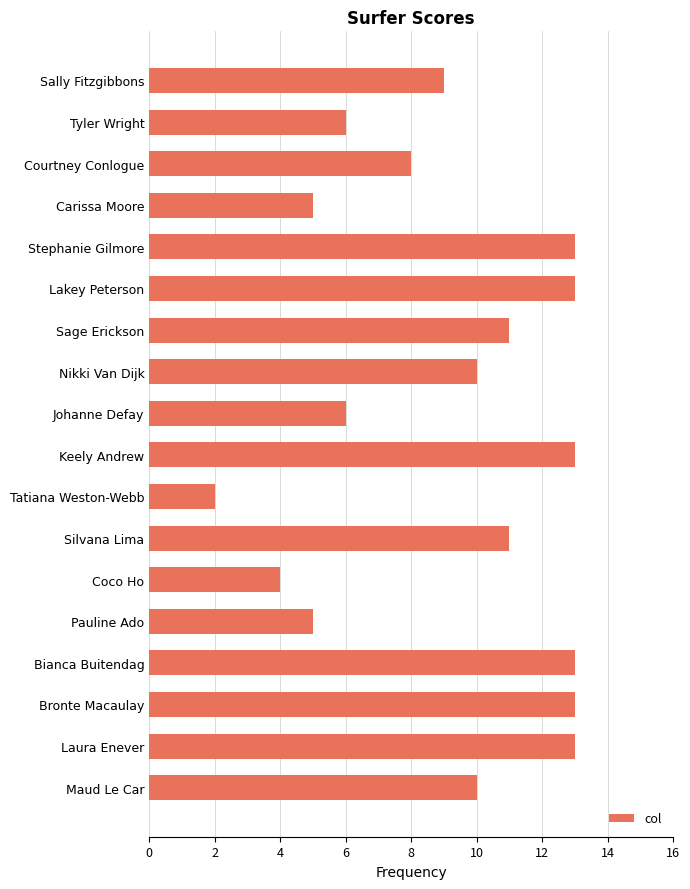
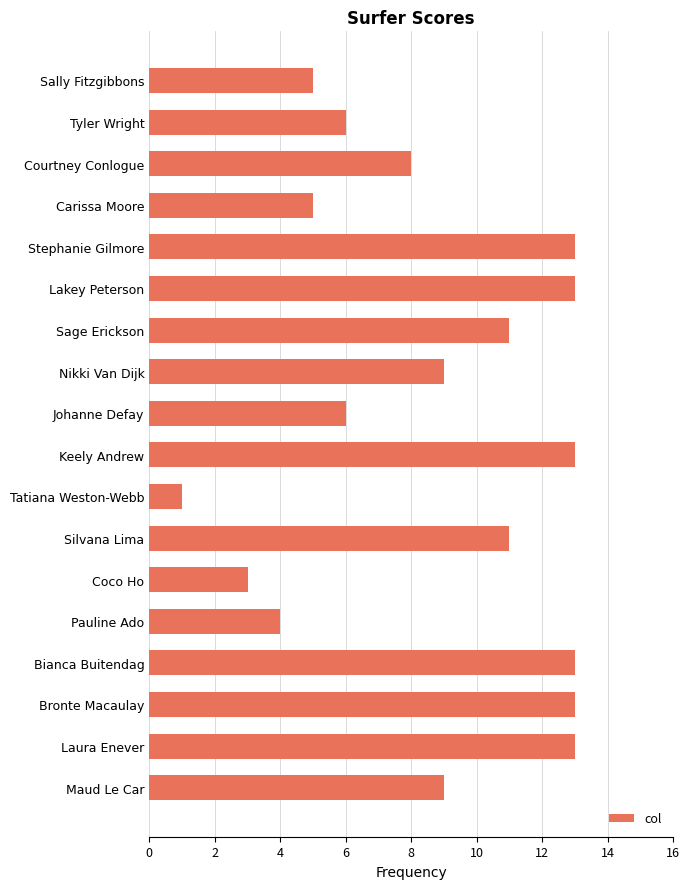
Sally Fitzgibbons: 9 -> 5
Nikki Van Dijk: 10 -> 9
Tatiana Weston-Webb: 2 -> 1
Coco Ho: 4 -> 3
Pauline Ado: 5 -> 4
Maud Le Car: 10 -> 9
